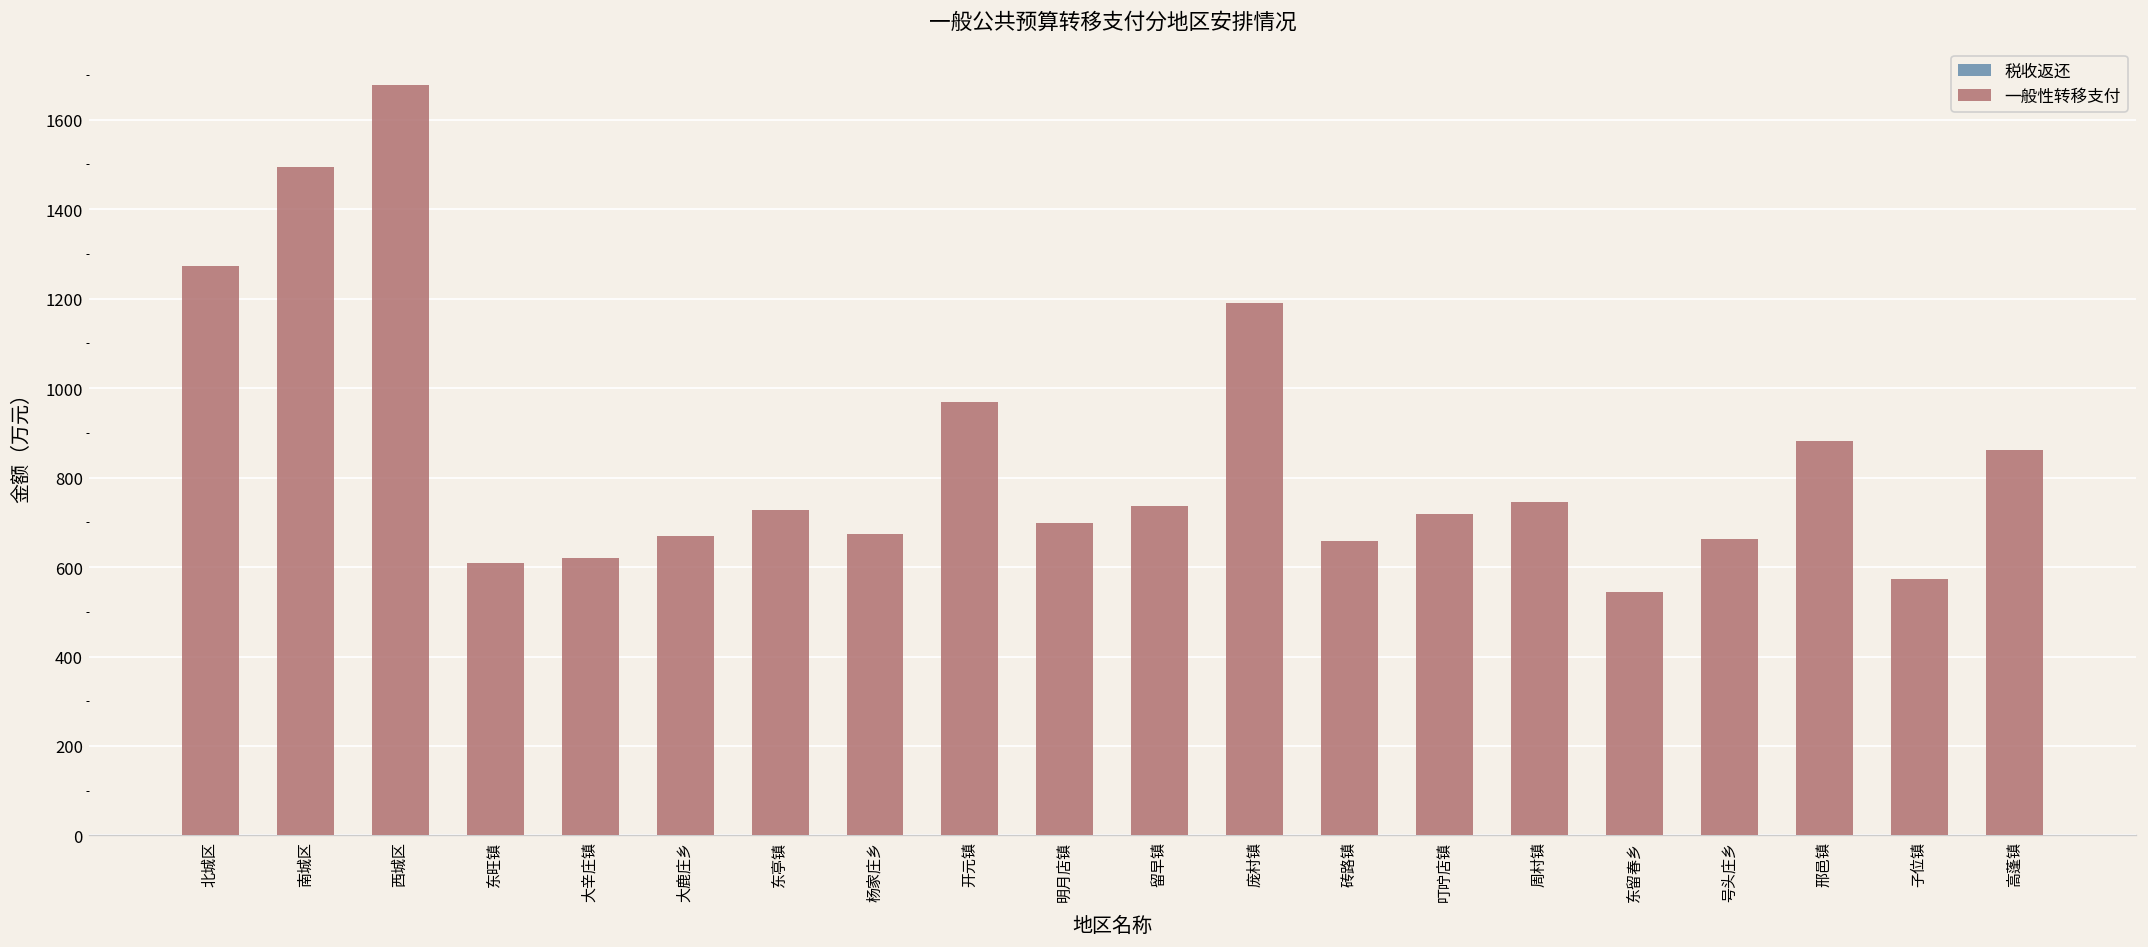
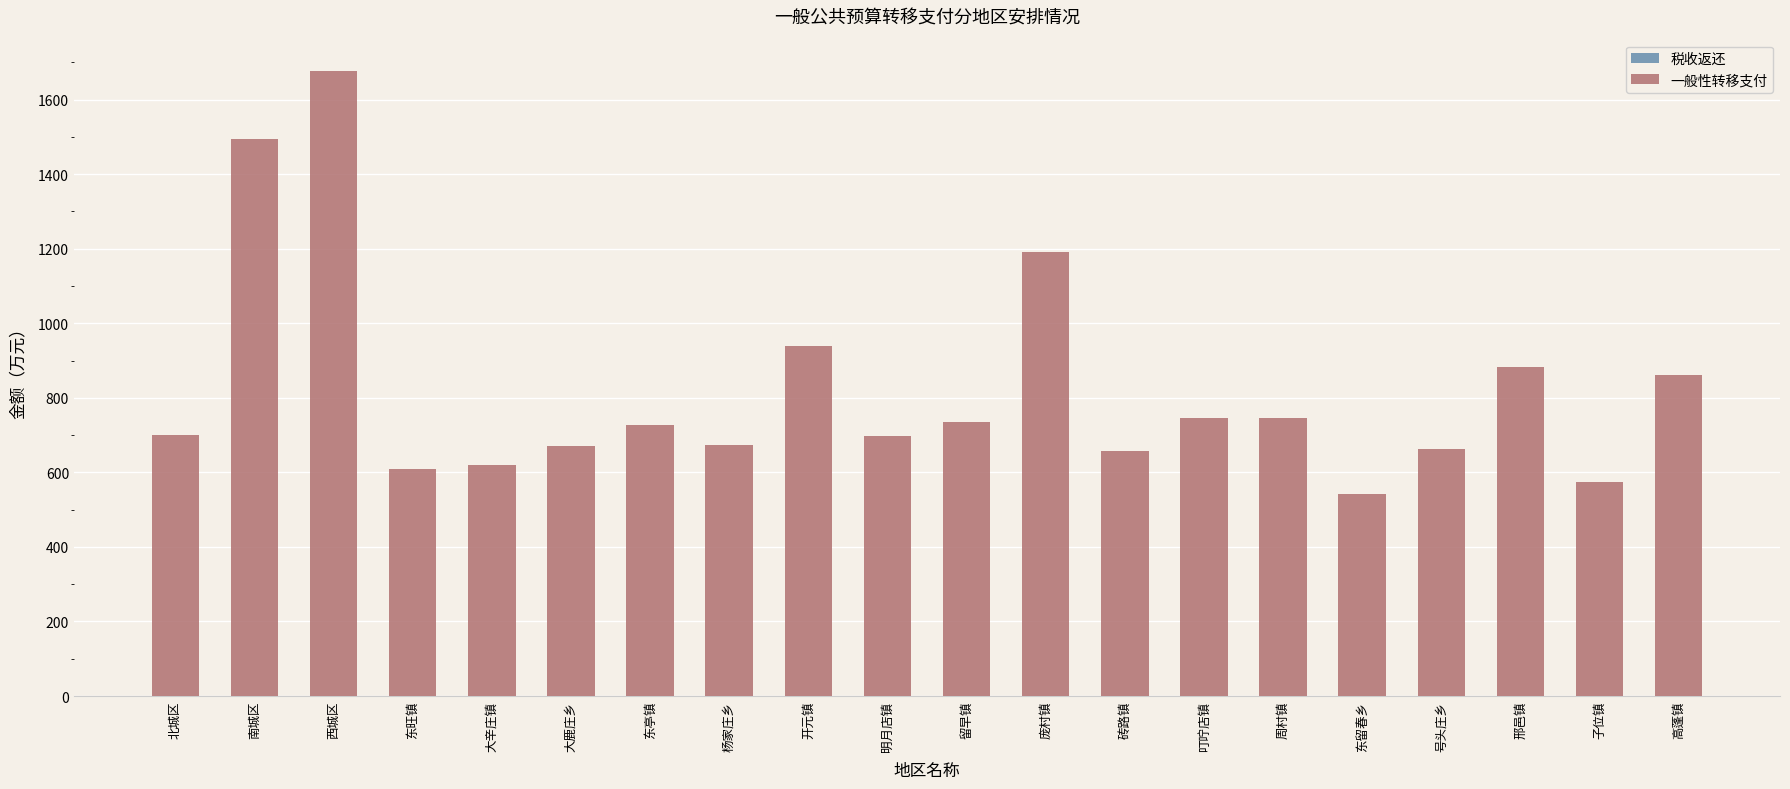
一般性转移支付, 北城区: 1270 -> 700
一般性转移支付, 开元镇: 970 -> 940
一般性转移支付, 叮咛店镇: 720 -> 750
